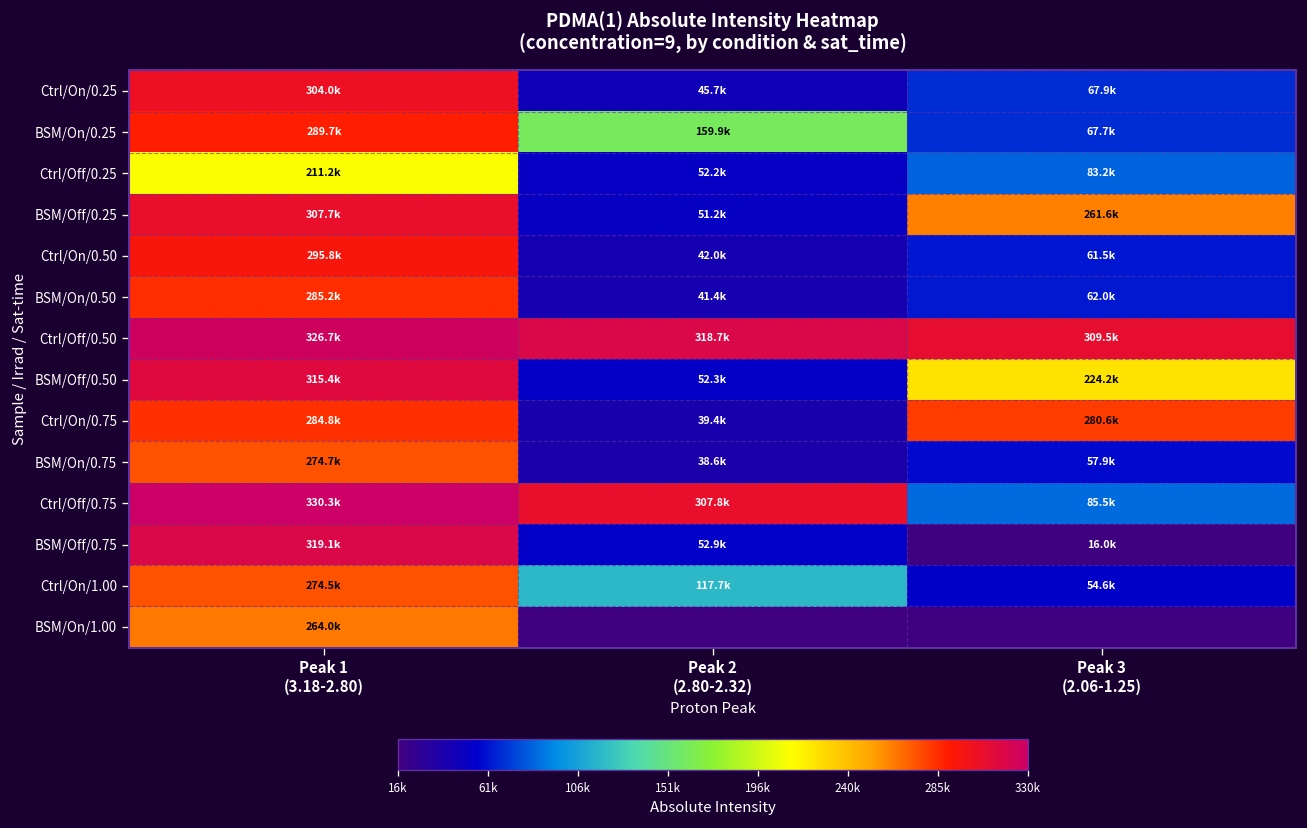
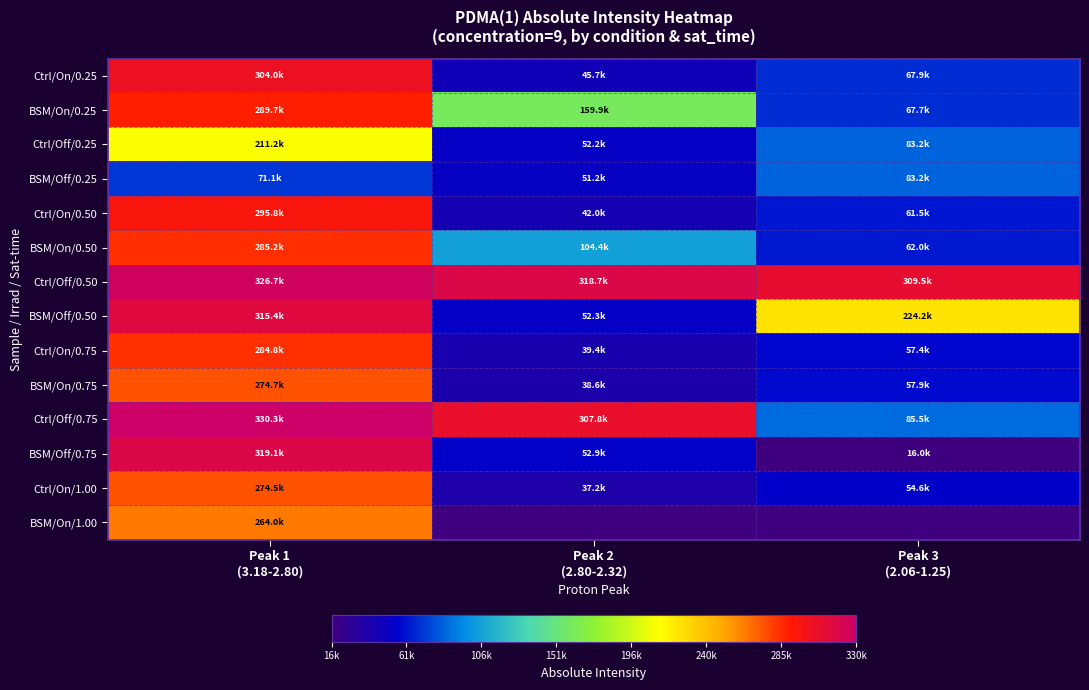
BSM/Off/0.25, Peak 1 (3.18-2.80): 307.7k -> 71.1k
BSM/Off/0.25, Peak 3 (2.06-1.25): 261.6k -> 83.2k
BSM/On/0.50, Peak 2 (2.80-2.32): 41.4k -> 104.4k
Ctrl/On/0.75, Peak 3 (2.06-1.25): 280.6k -> 57.4k
Ctrl/On/1.00, Peak 2 (2.80-2.32): 117.7k -> 37.2k
